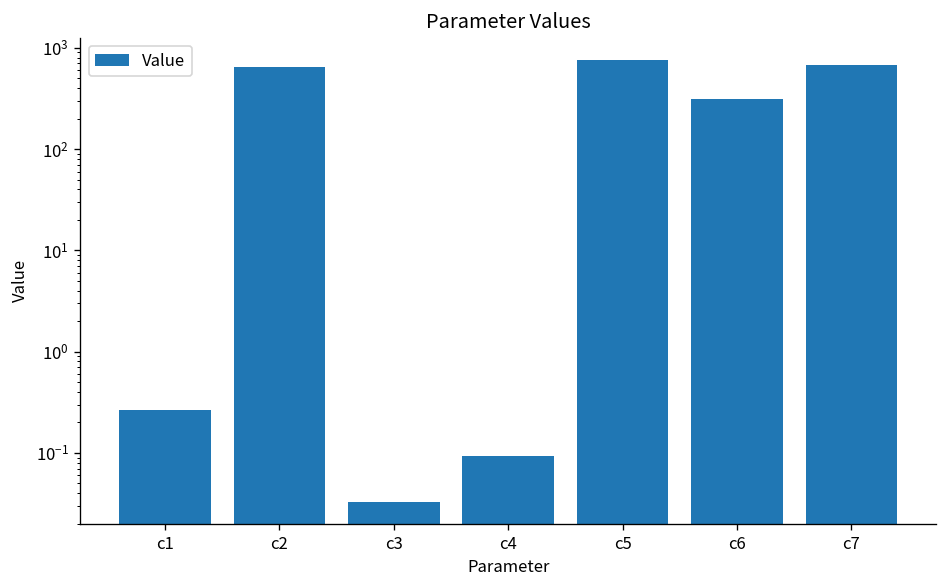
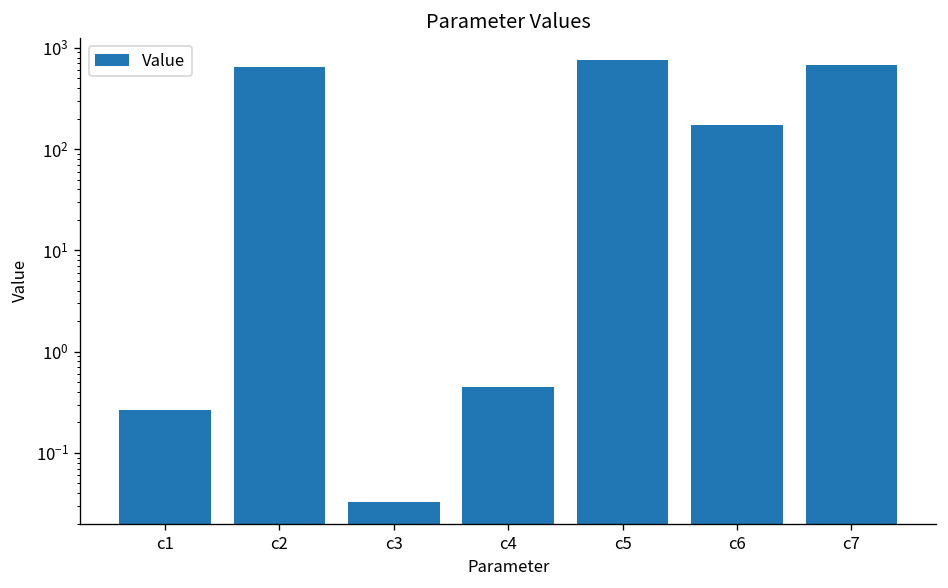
c4: 0.09 -> 0.4
c6: 310 -> 170
